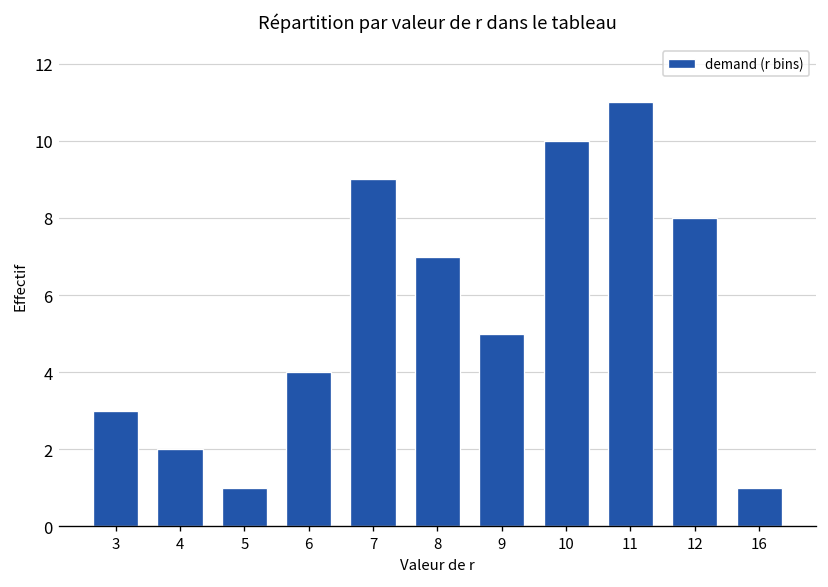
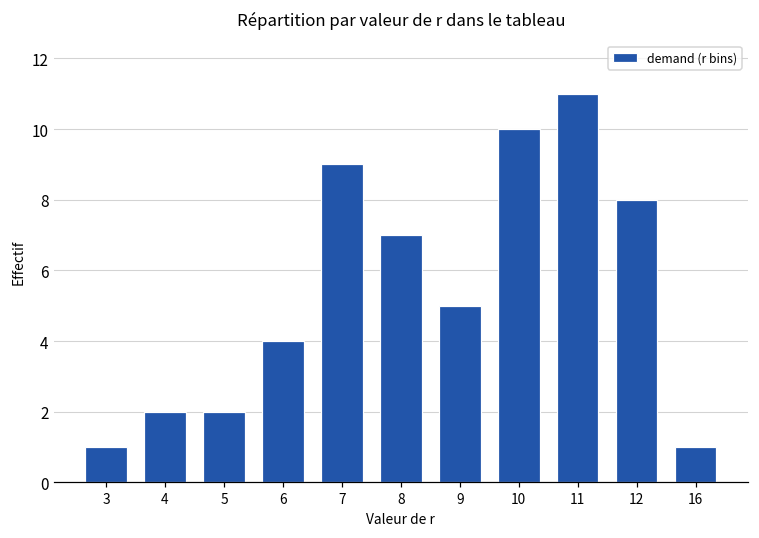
3: 3 -> 1
5: 1 -> 2
